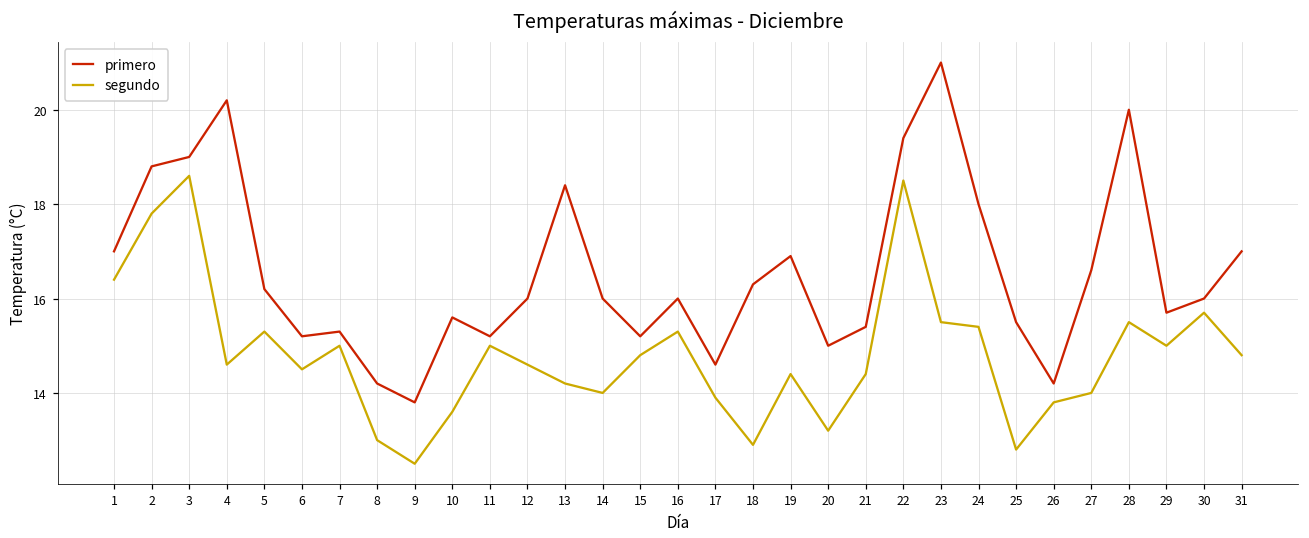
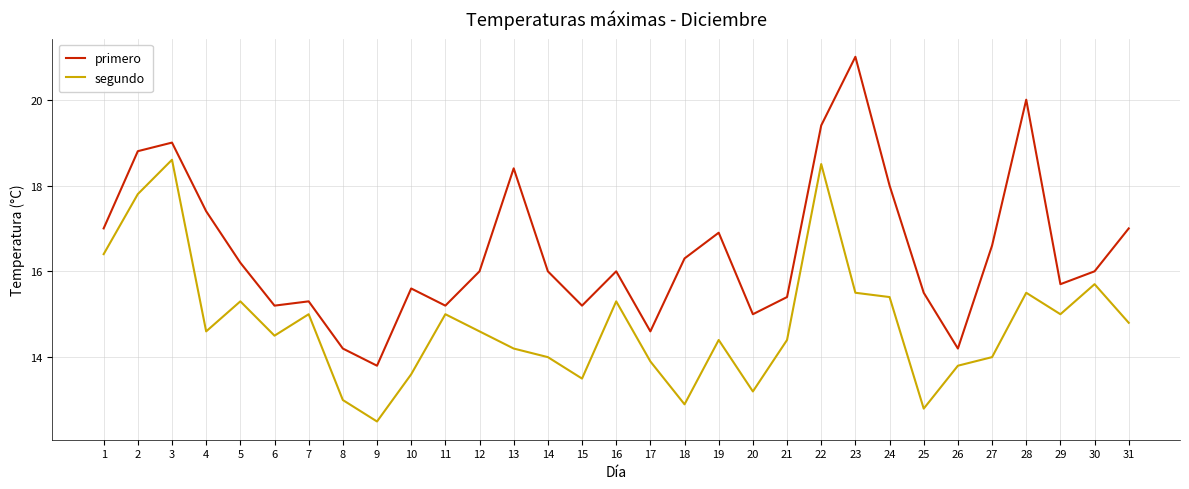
primero, 4: 20.2 -> 17.4
segundo, 15: 14.8 -> 13.5
